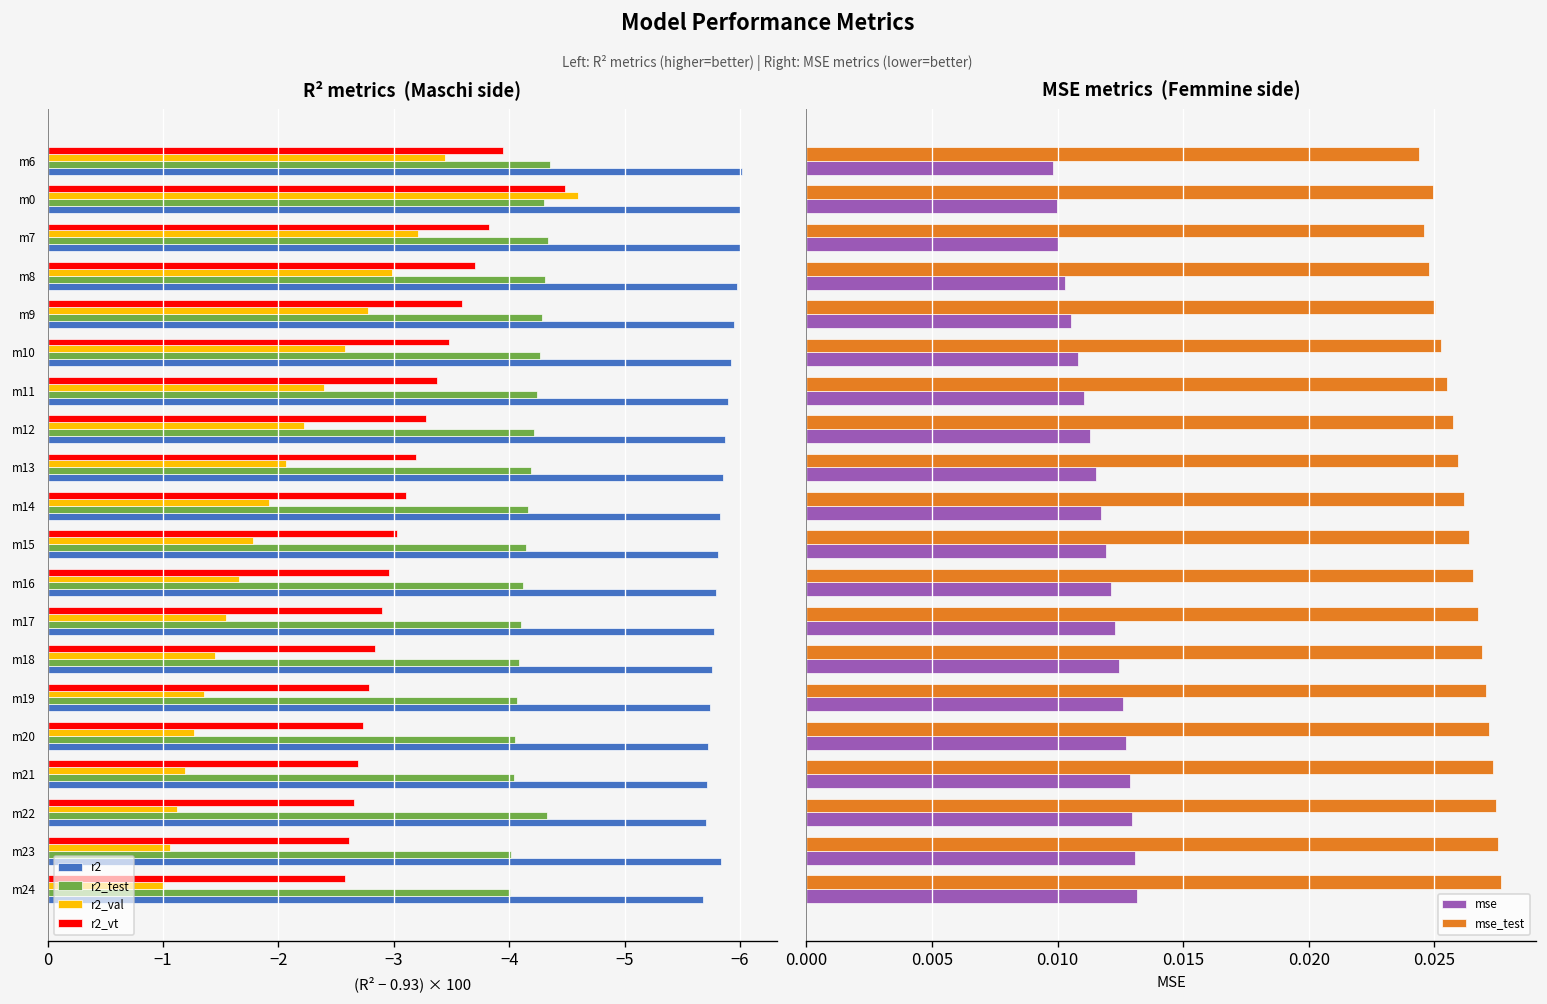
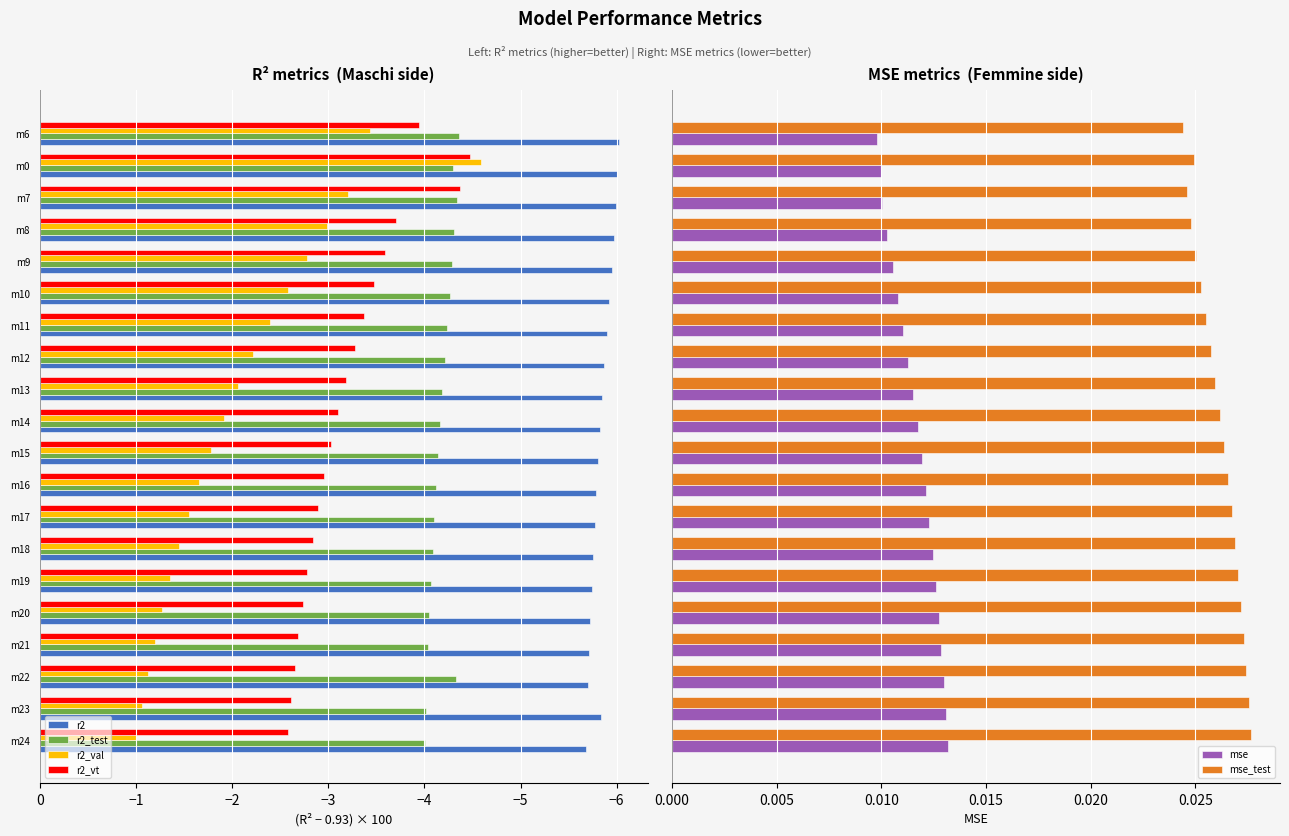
R² metrics (Maschi side), r2_vt, m7: -3.8 -> -4.4
